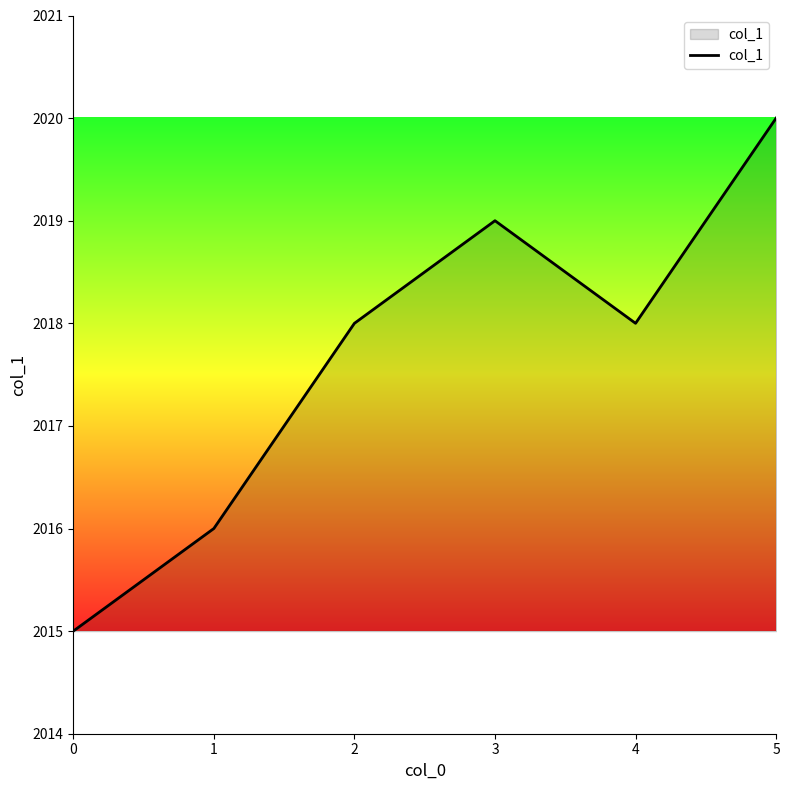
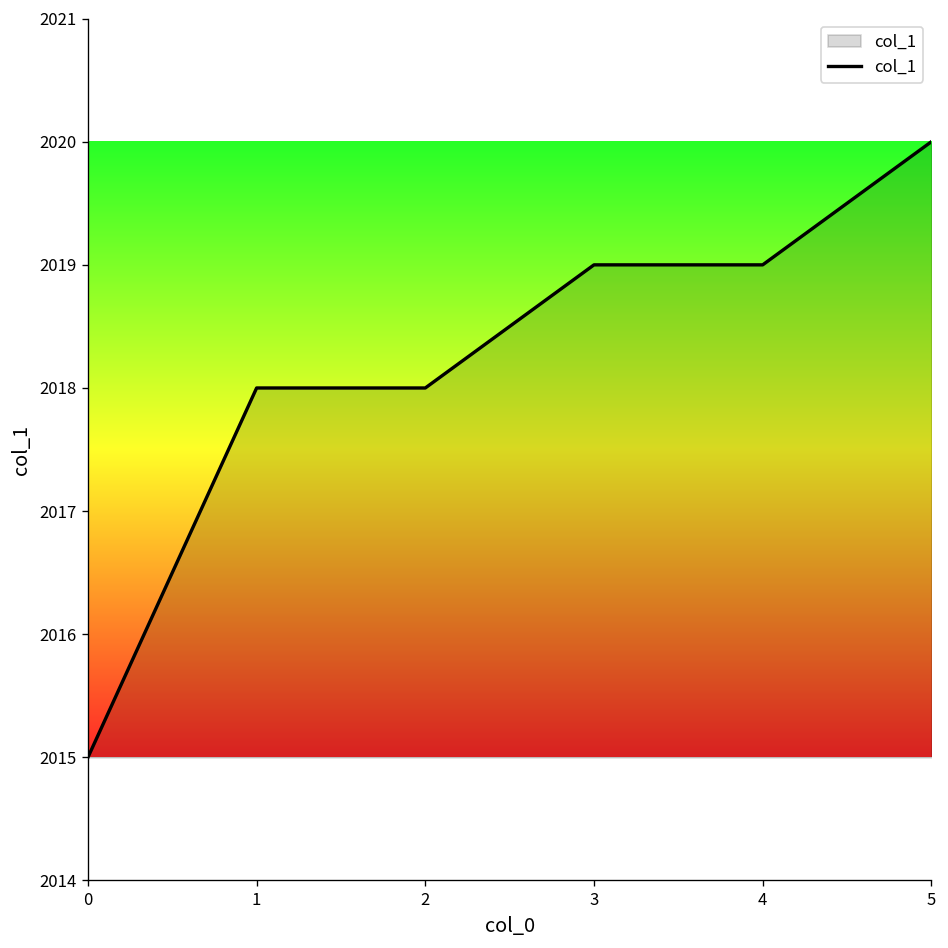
1: 2016 -> 2018
4: 2018 -> 2019
